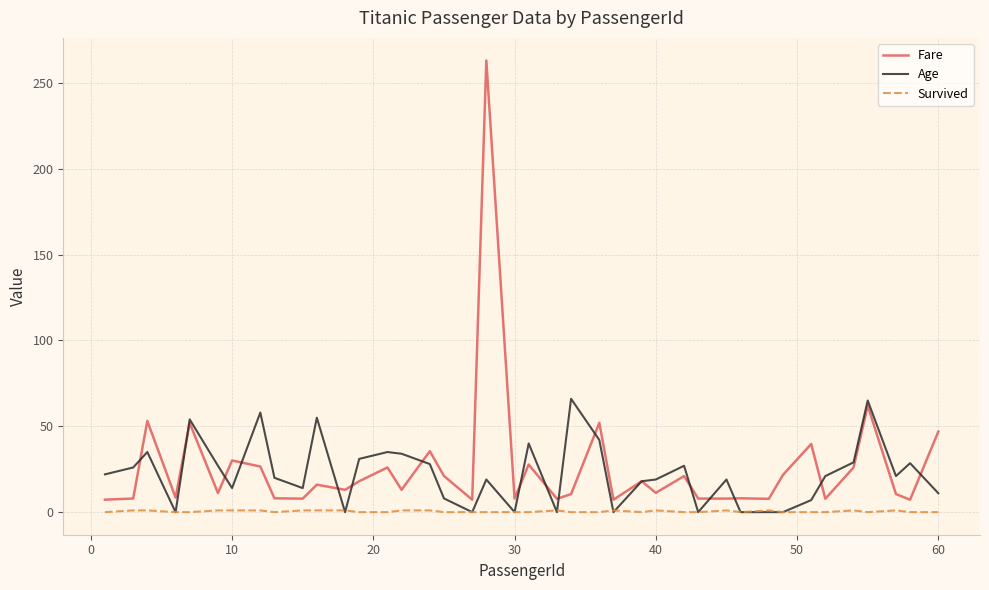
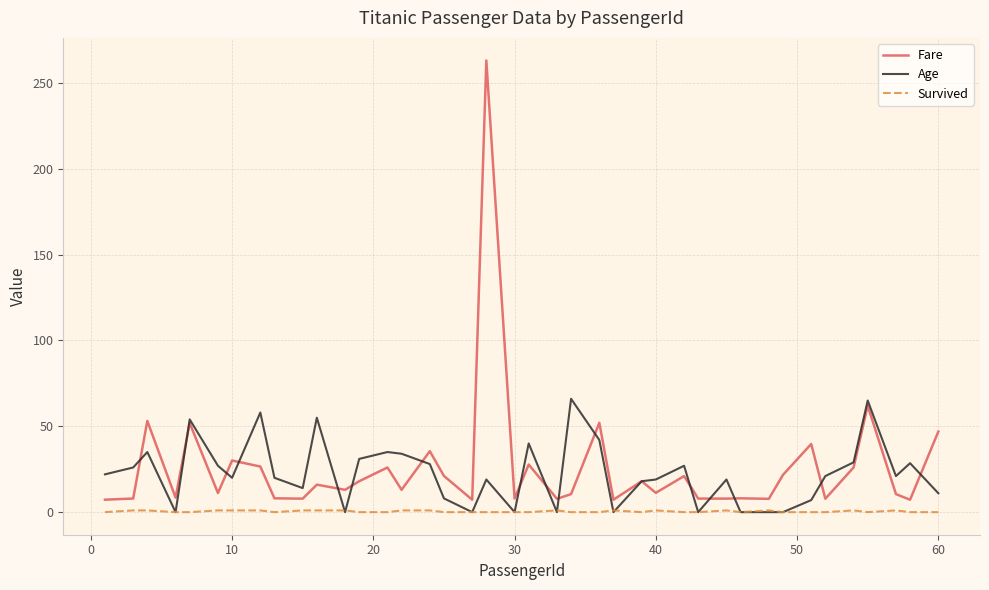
Age, 10: 14 -> 20
